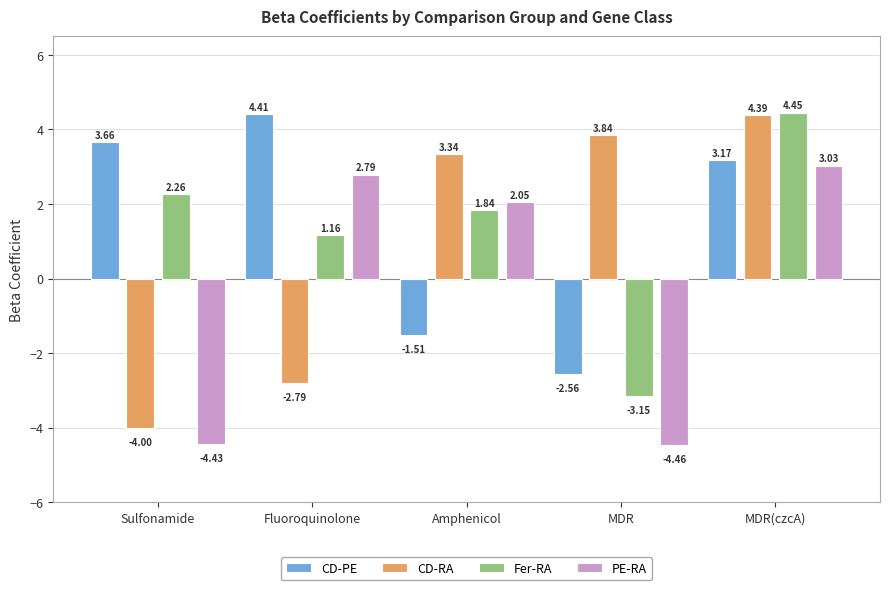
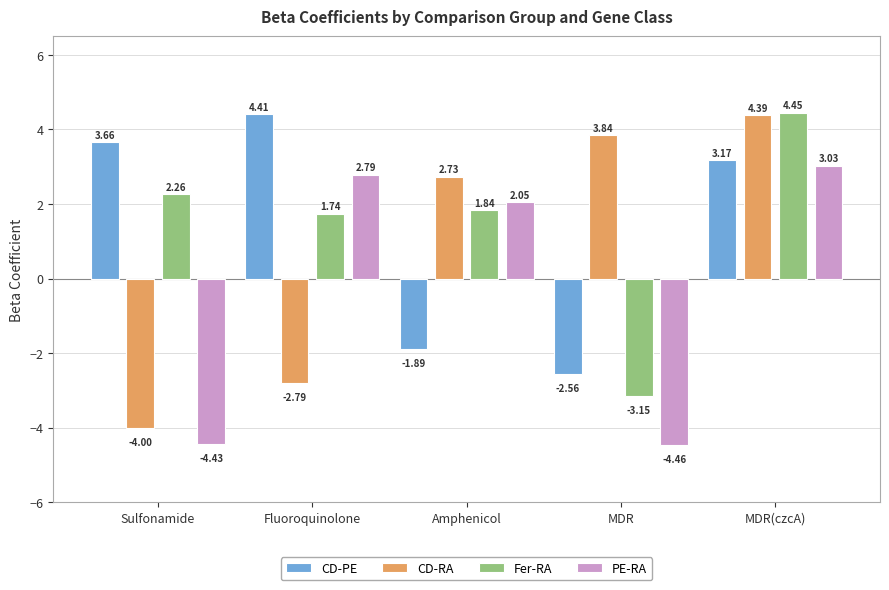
Fer-RA, Fluoroquinolone: 1.16 -> 1.74
CD-PE, Amphenicol: -1.51 -> -1.89
CD-RA, Amphenicol: 3.34 -> 2.73
